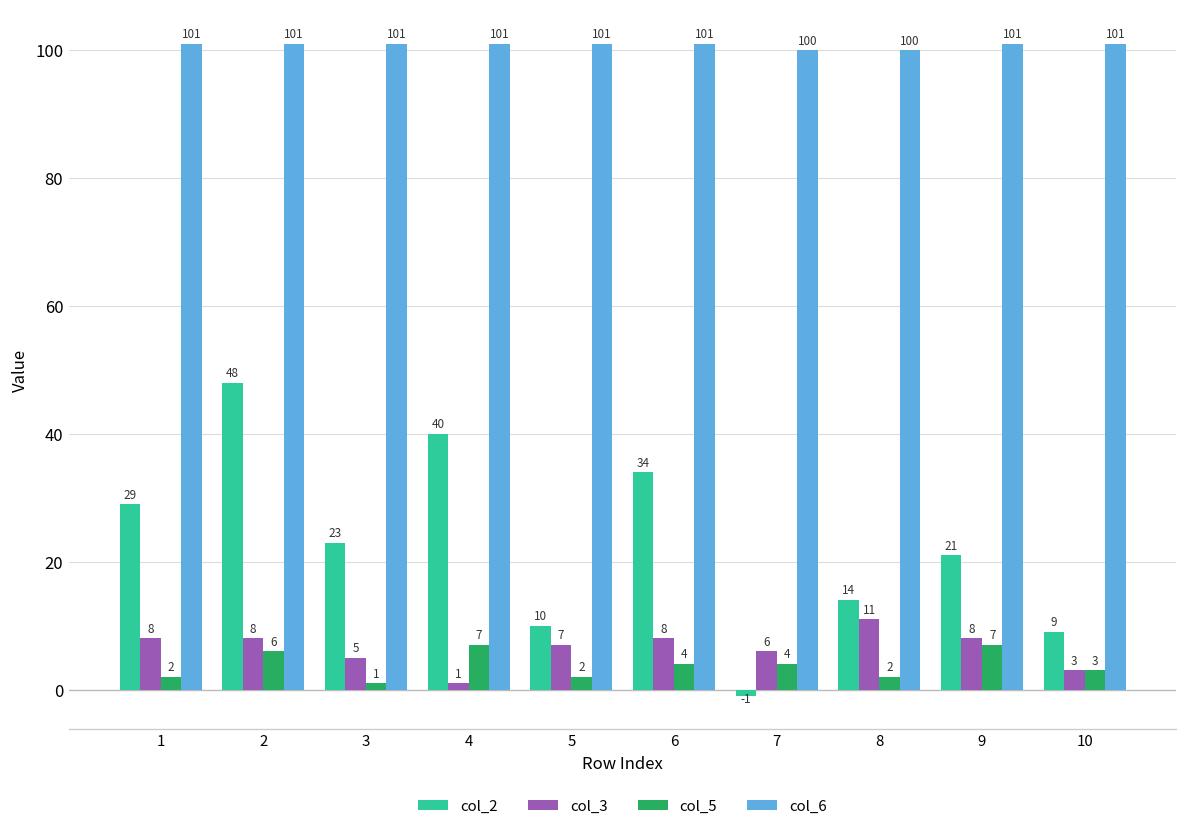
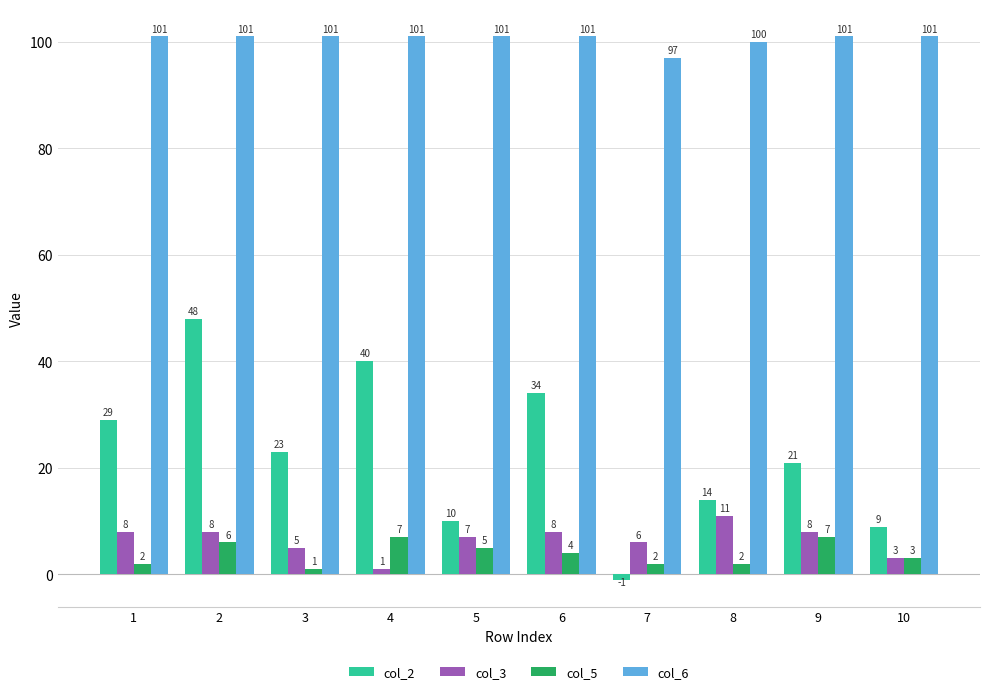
col_5, 5: 2 -> 5
col_5, 7: 4 -> 2
col_6, 7: 100 -> 97
